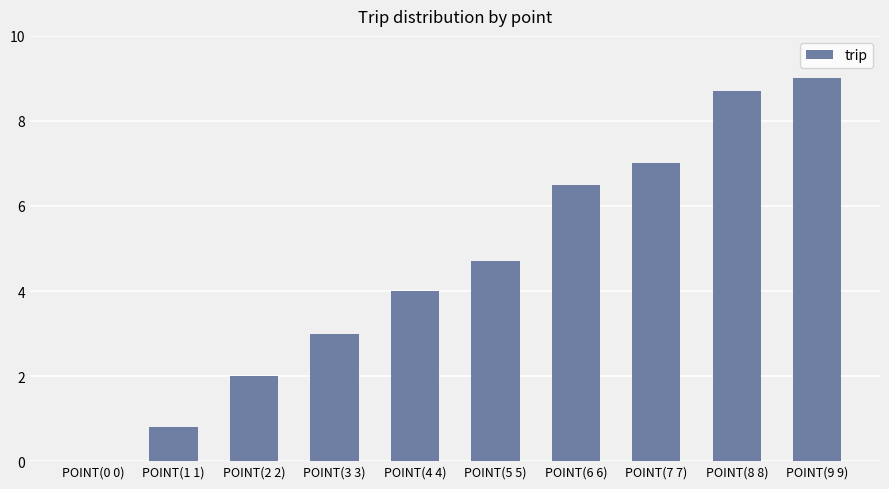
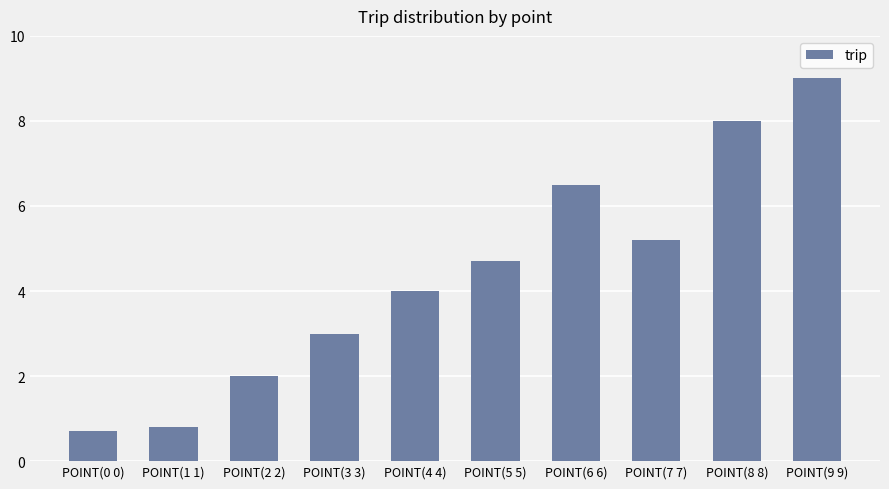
POINT(0 0): 0.0 -> 0.7
POINT(7 7): 7.0 -> 5.2
POINT(8 8): 8.7 -> 8.0
